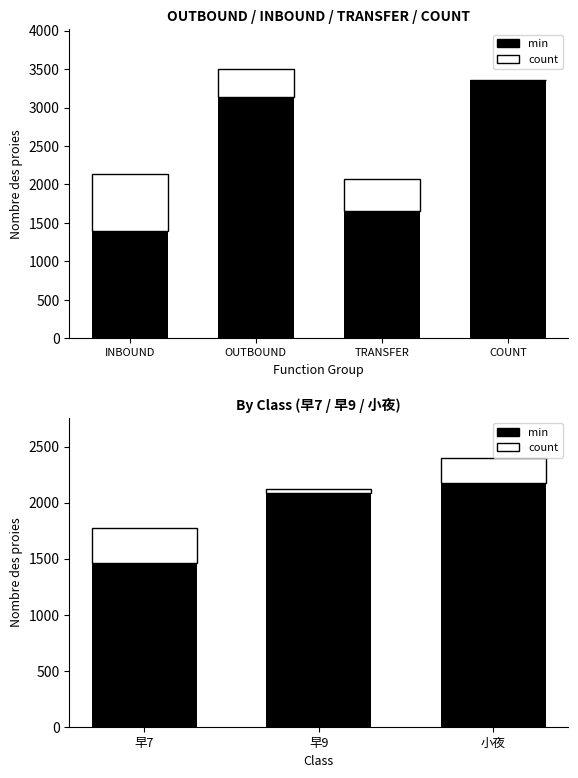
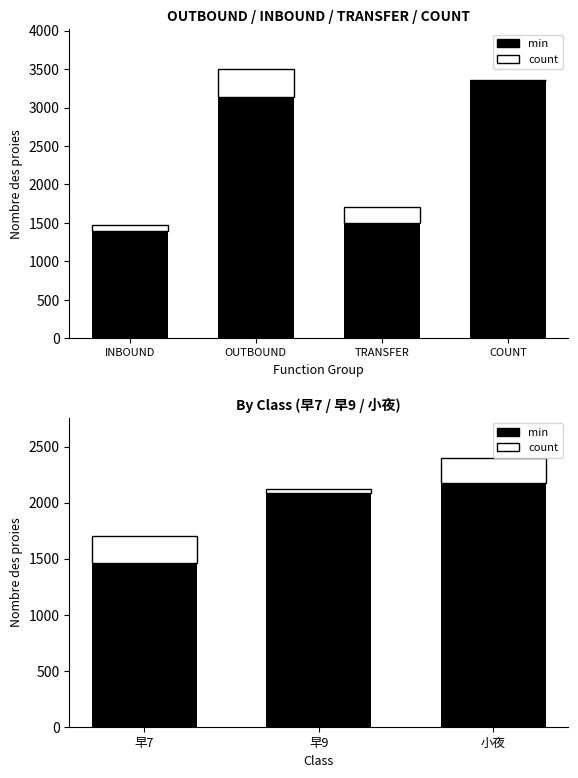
OUTBOUND / INBOUND / TRANSFER / COUNT, count, INBOUND: 700 -> 100
OUTBOUND / INBOUND / TRANSFER / COUNT, min, TRANSFER: 1700 -> 1500
OUTBOUND / INBOUND / TRANSFER / COUNT, count, TRANSFER: 400 -> 200
By Class (早7 / 早9 / 小夜), count, 早7: 320 -> 240
